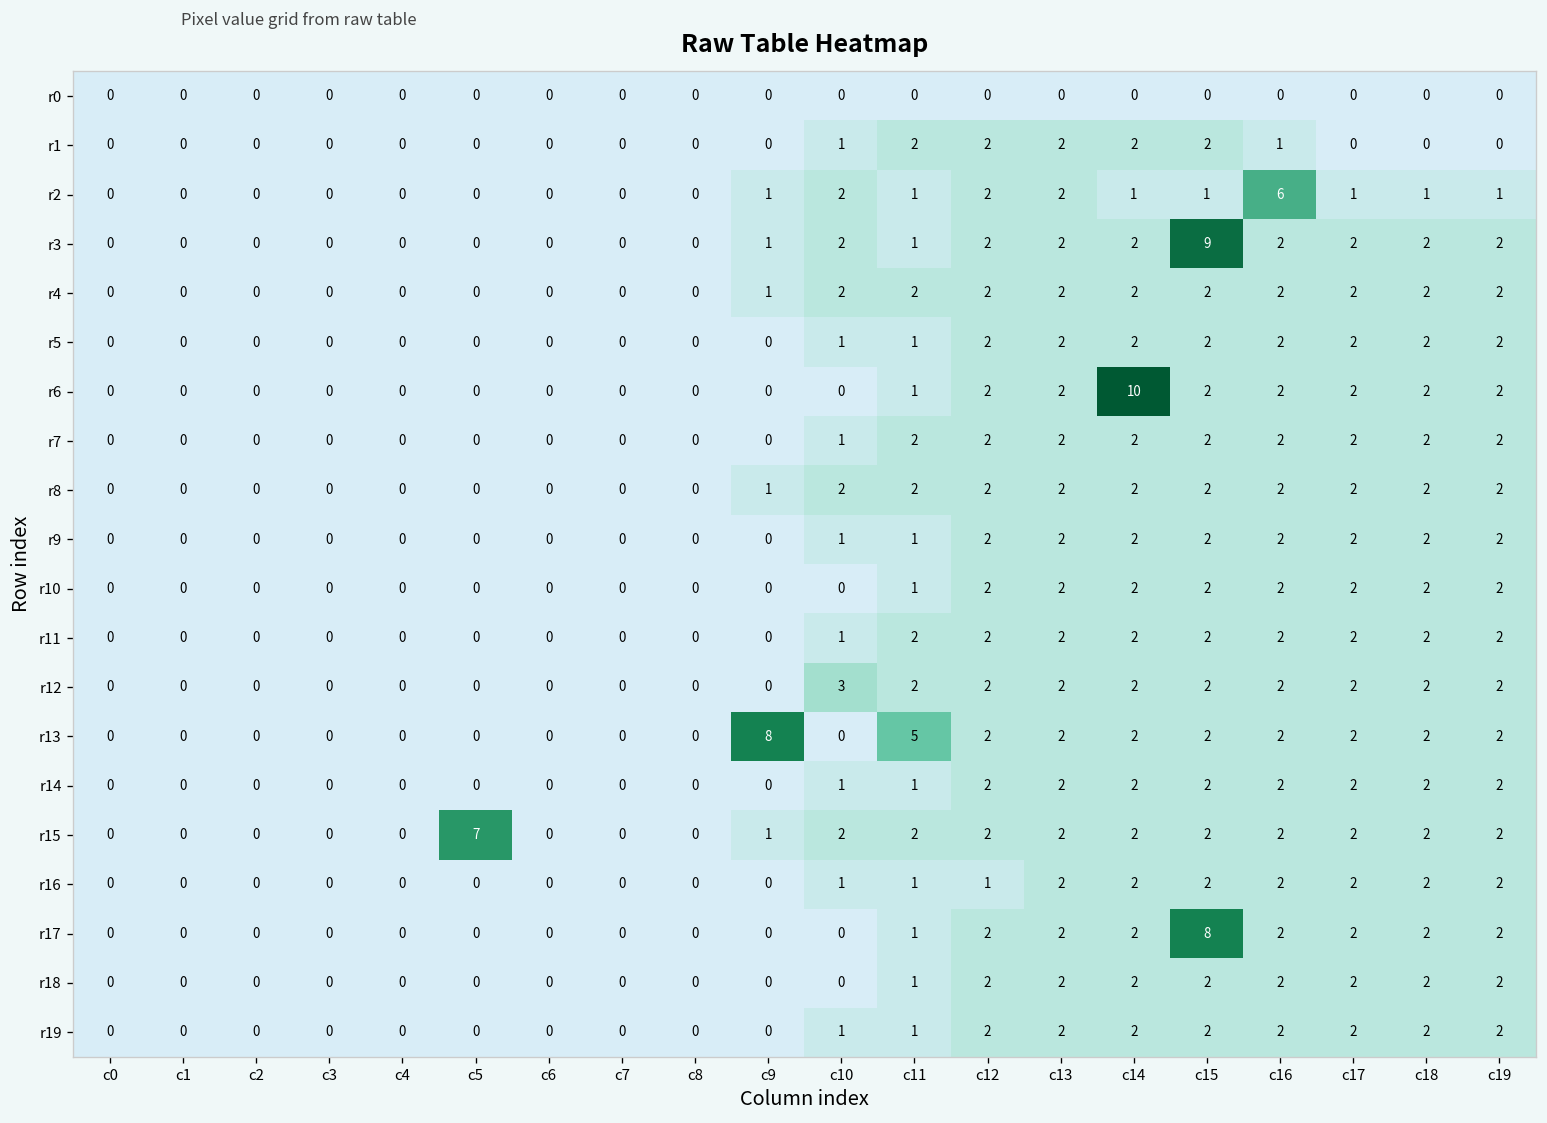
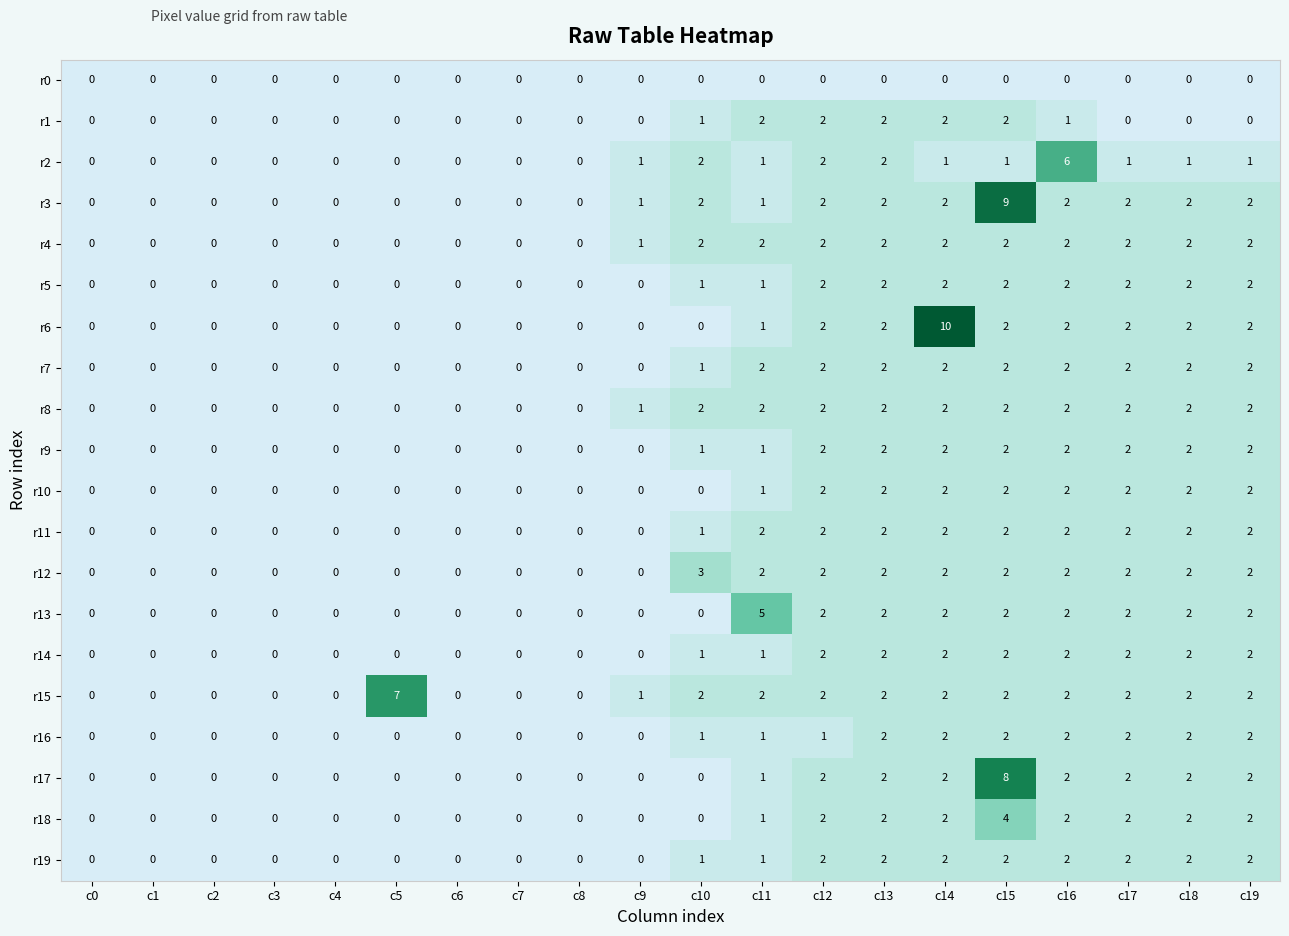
r13, c9: 8 -> 0
r18, c15: 2 -> 4
